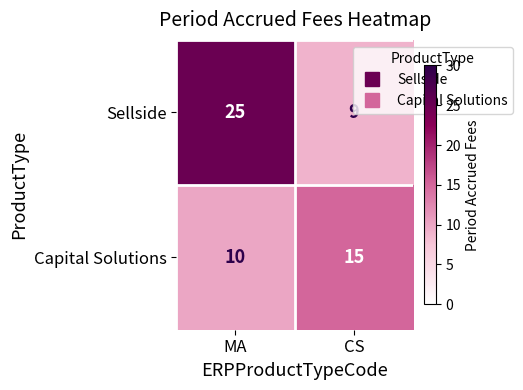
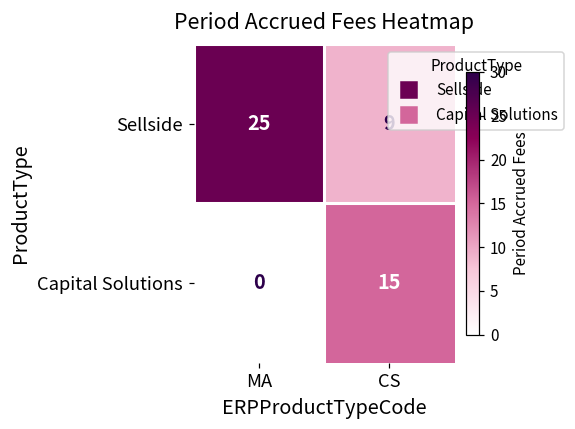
Capital Solutions, MA: 10 -> 0
